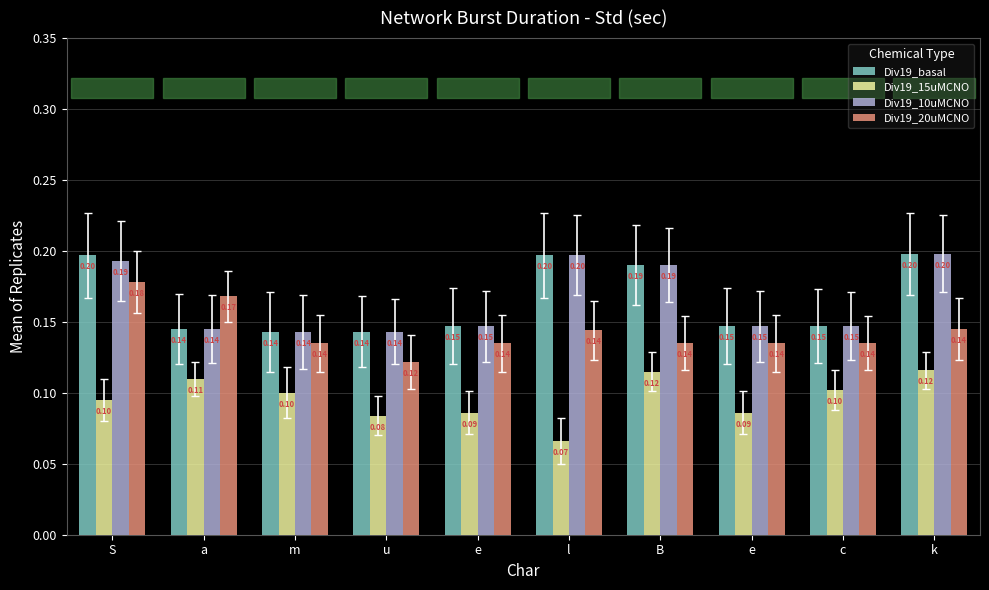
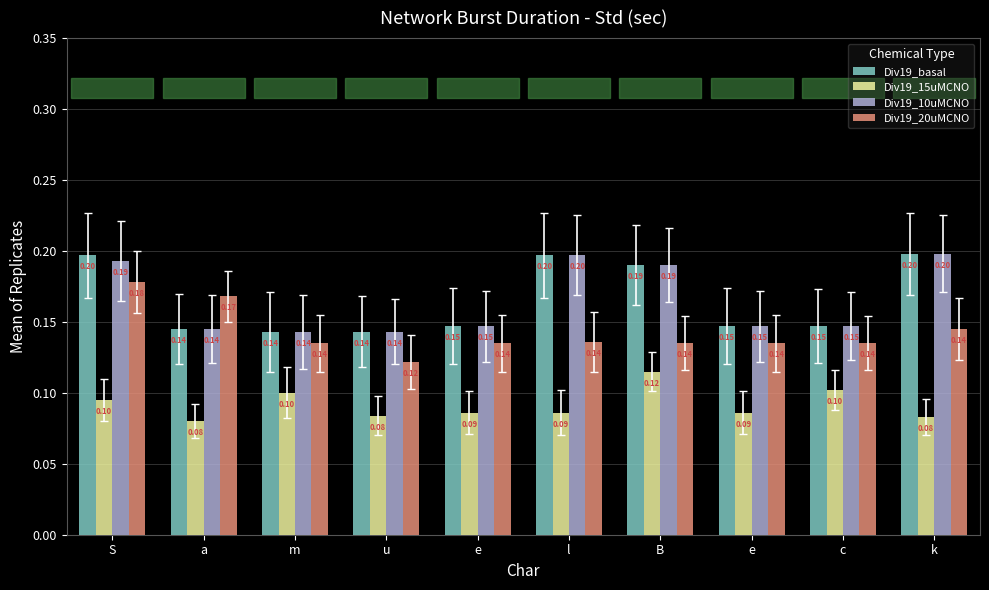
Div19_15uMCNO, a: 0.11 -> 0.08
Div19_15uMCNO, l: 0.07 -> 0.09
Div19_20uMCNO, l: 0.144 -> 0.136
Div19_15uMCNO, k: 0.12 -> 0.08
